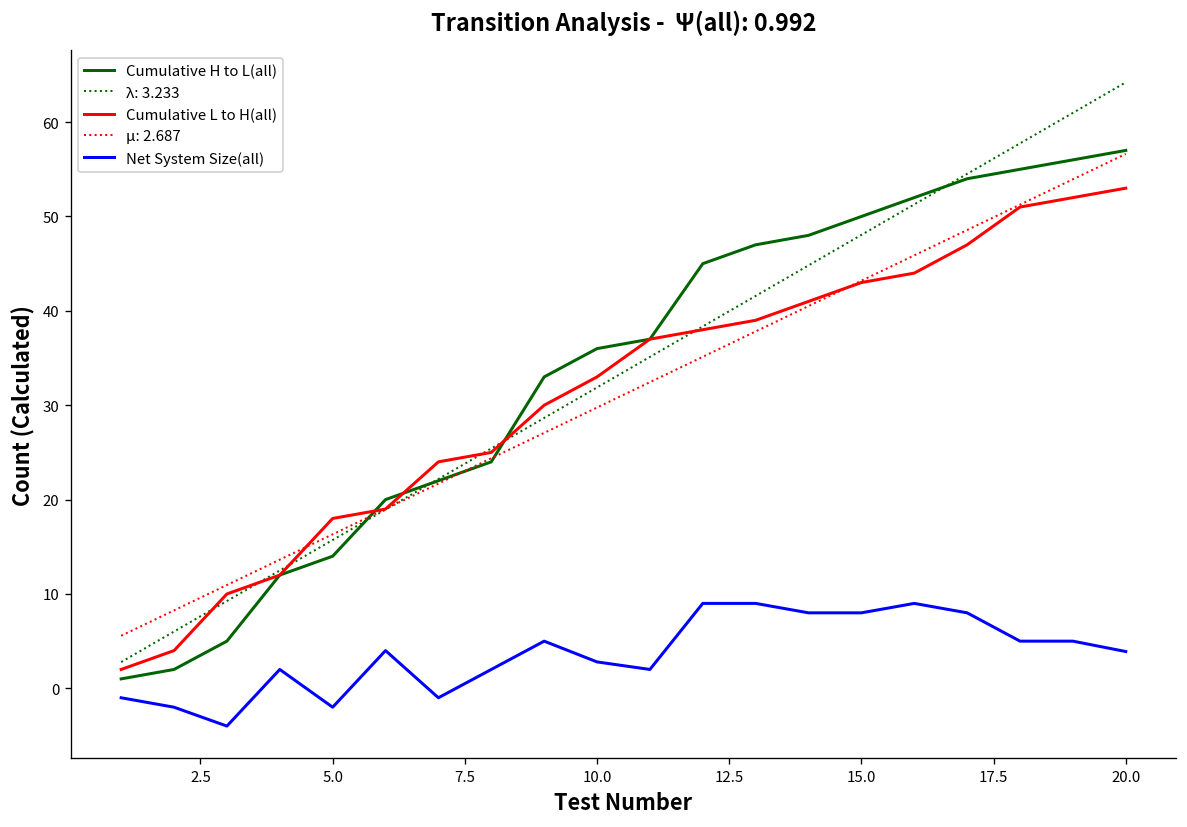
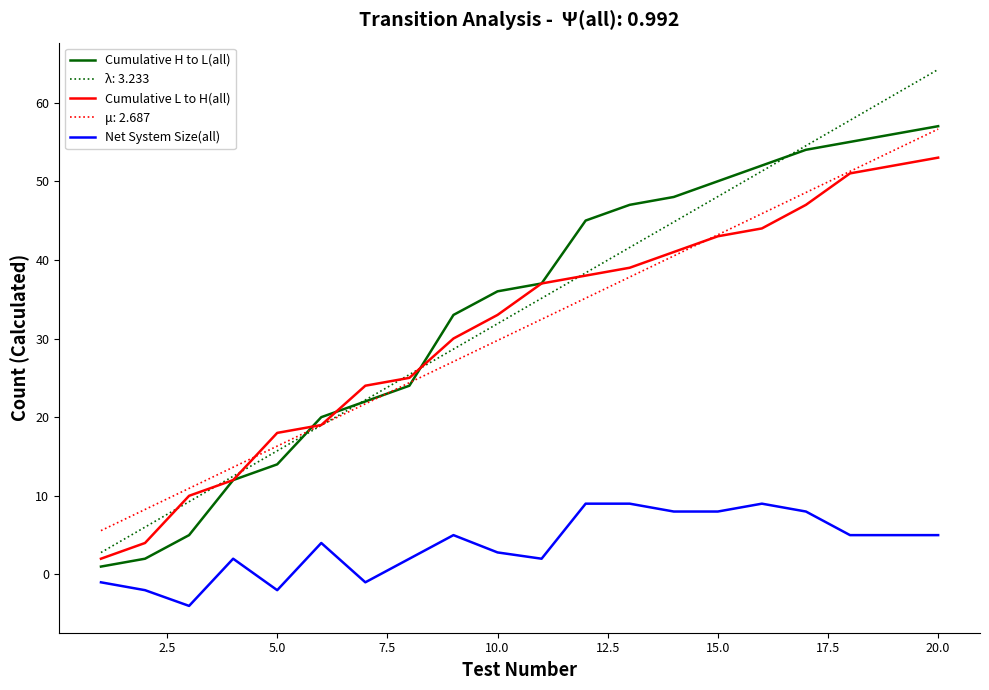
Net System Size(all), 20.0: 4 -> 5
